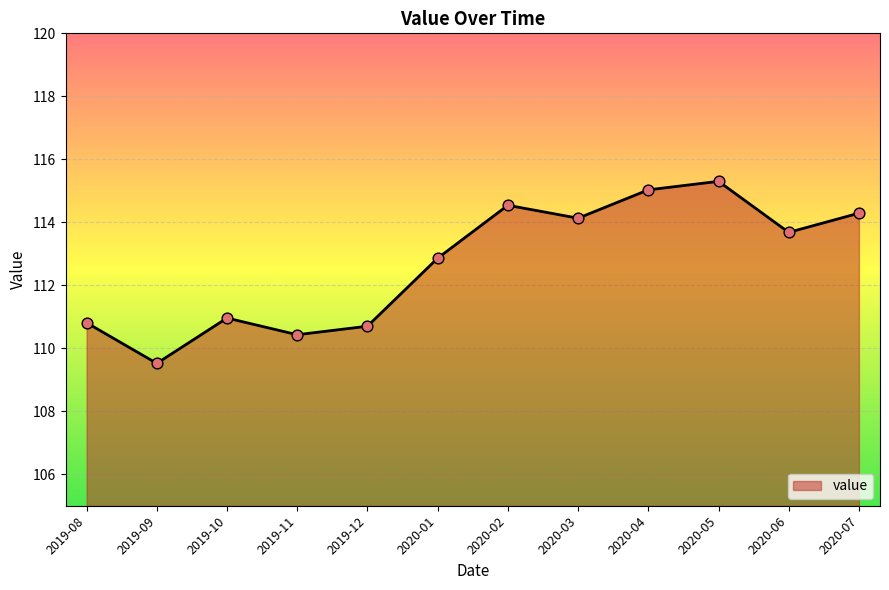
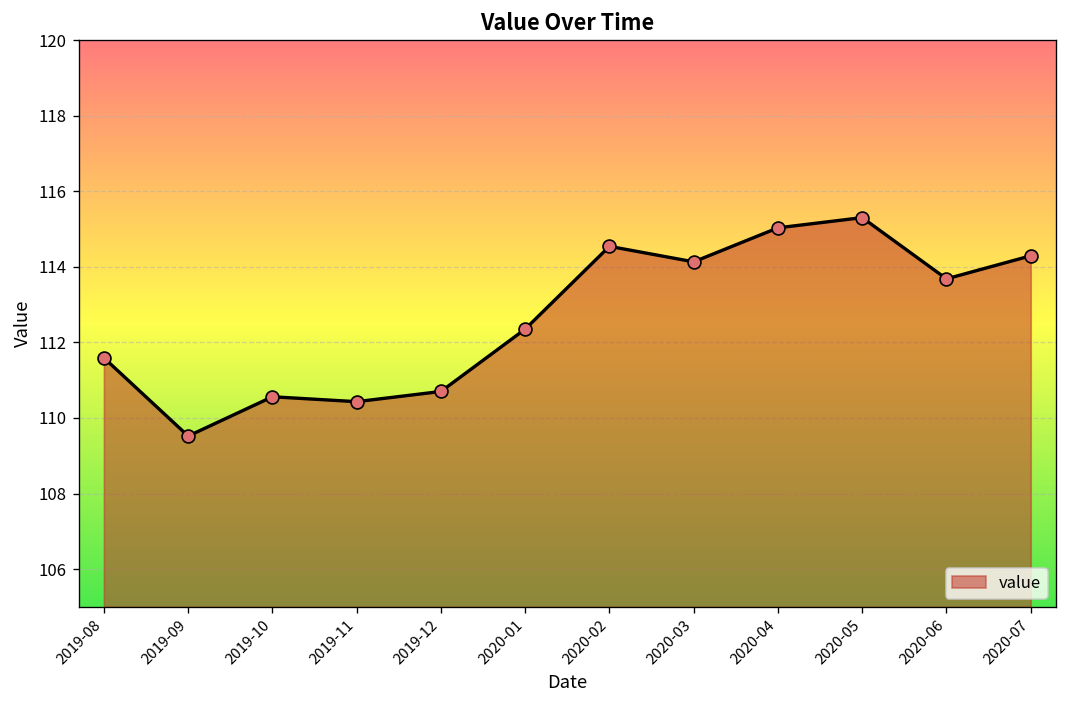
2019-08: 110.8 -> 111.6
2019-10: 111.0 -> 110.6
2020-01: 112.9 -> 112.4
